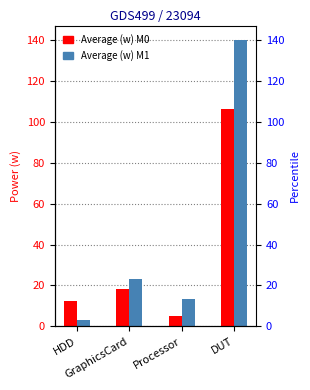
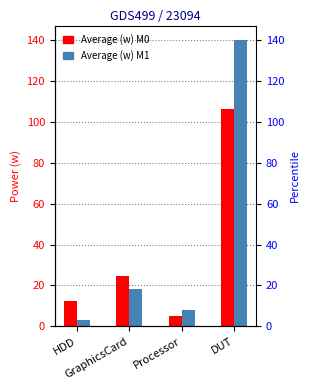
Average (w) M0, GraphicsCard: 18 -> 25
Average (w) M1, GraphicsCard: 23 -> 18
Average (w) M1, Processor: 13 -> 8
